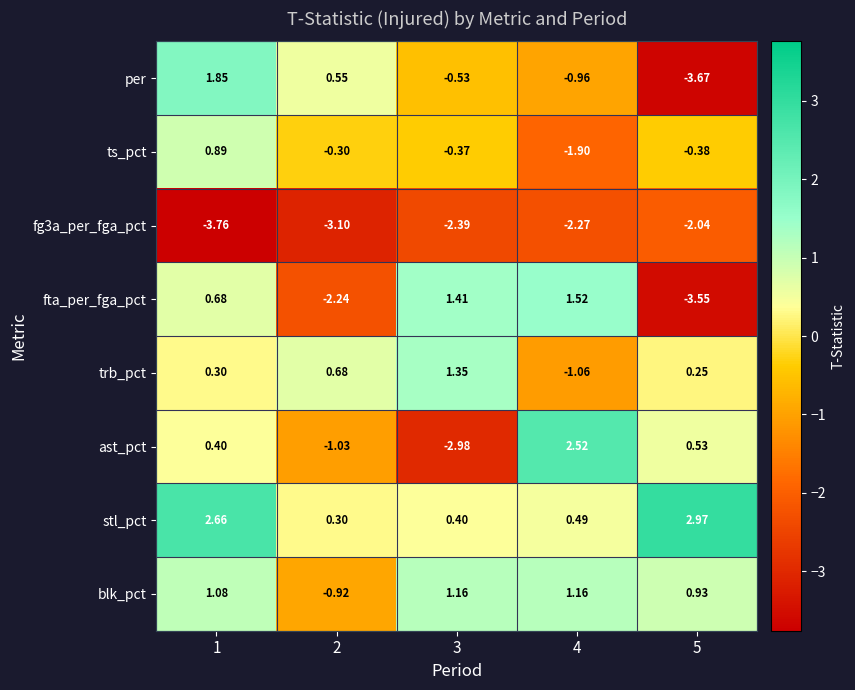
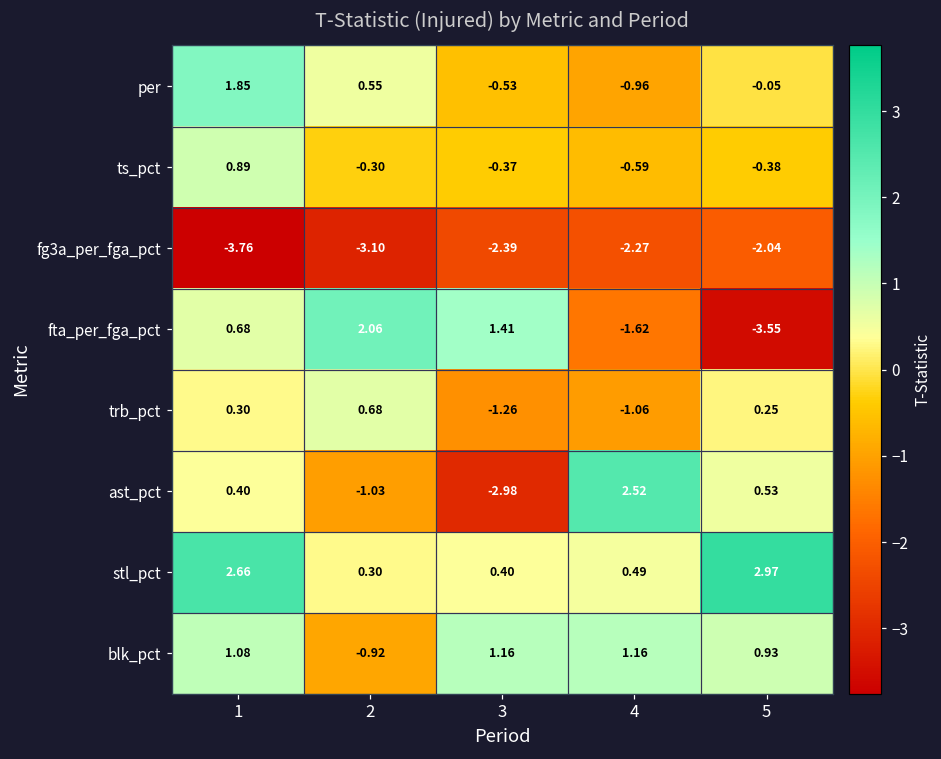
per, 5: -3.67 -> -0.05
ts_pct, 4: -1.90 -> -0.59
fta_per_fga_pct, 2: -2.24 -> 2.06
fta_per_fga_pct, 4: 1.52 -> -1.62
trb_pct, 3: 1.35 -> -1.26
